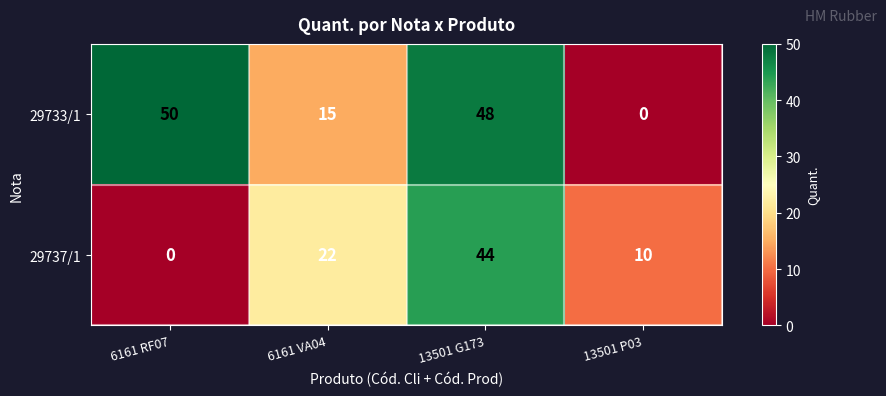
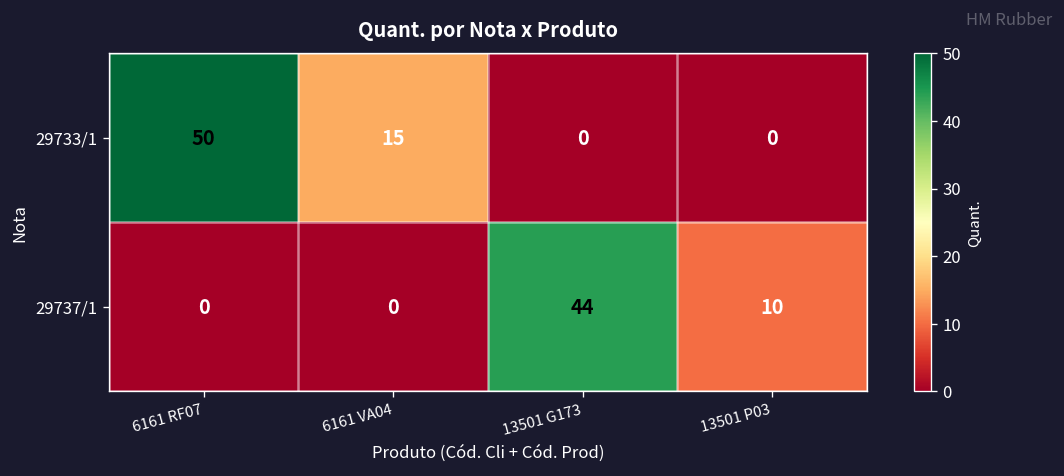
29733/1, 13501 G173: 48 -> 0
29737/1, 6161 VA04: 22 -> 0
